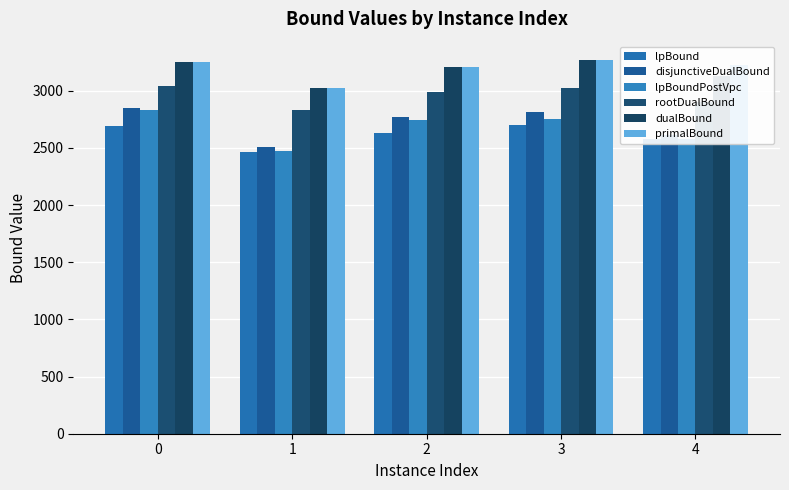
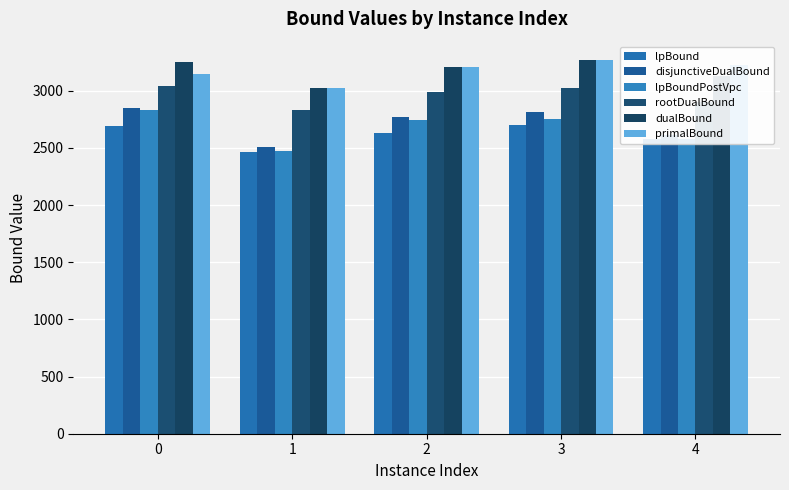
primalBound, 0: 3250 -> 3150
